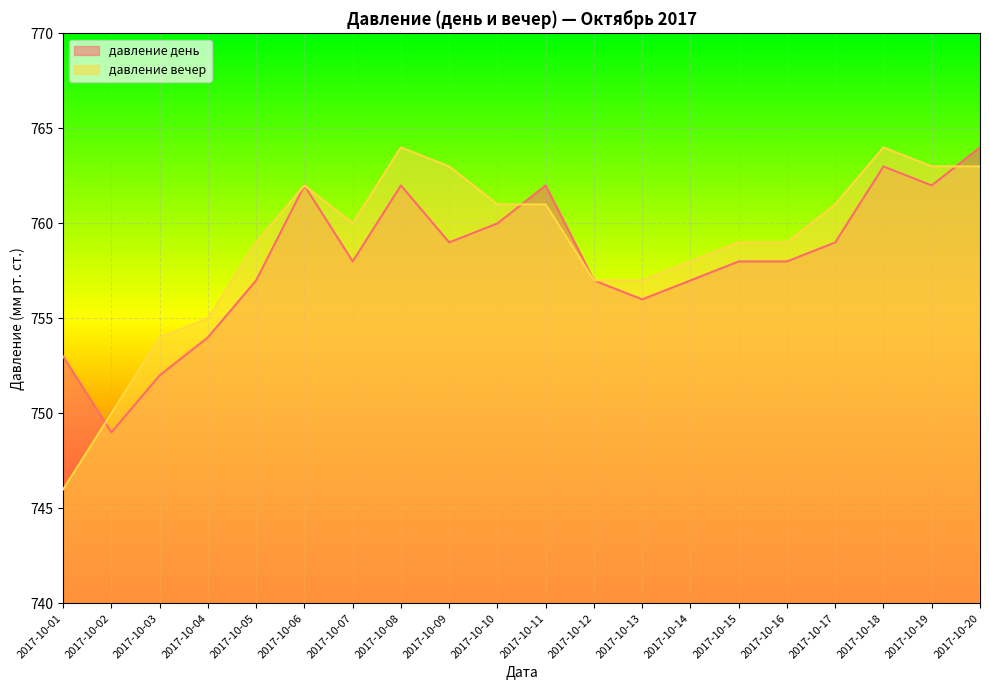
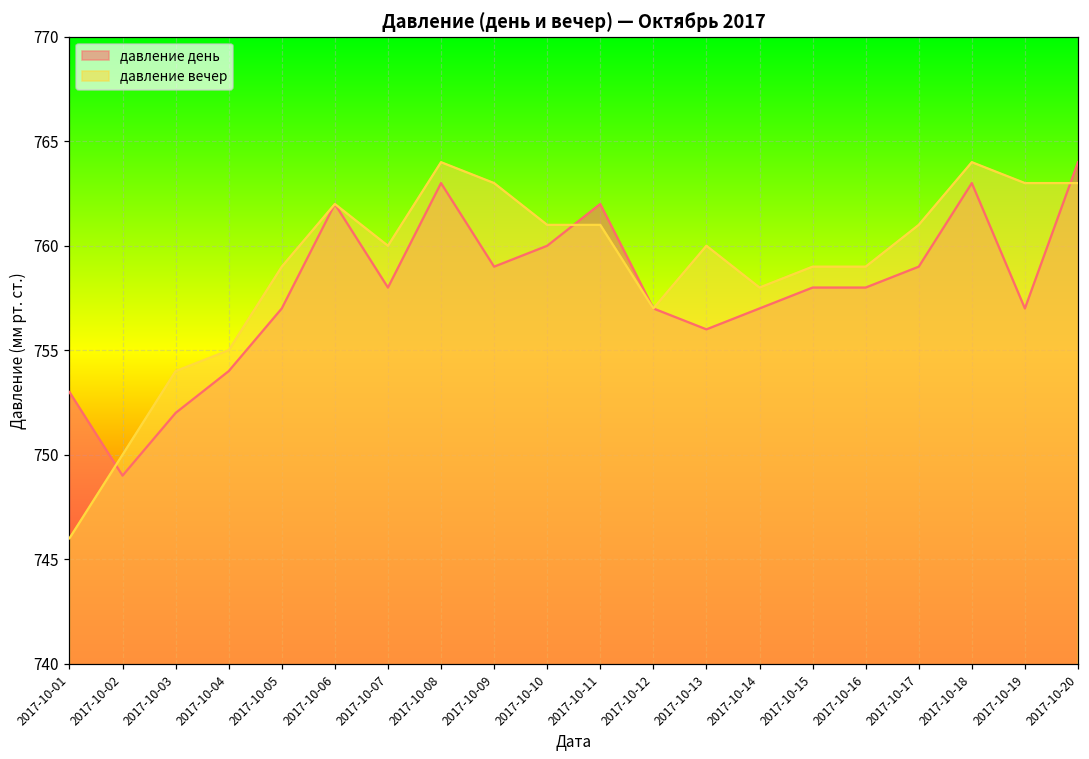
давление день, 2017-10-08: 762 -> 763
давление вечер, 2017-10-13: 757 -> 760
давление день, 2017-10-19: 762 -> 757
